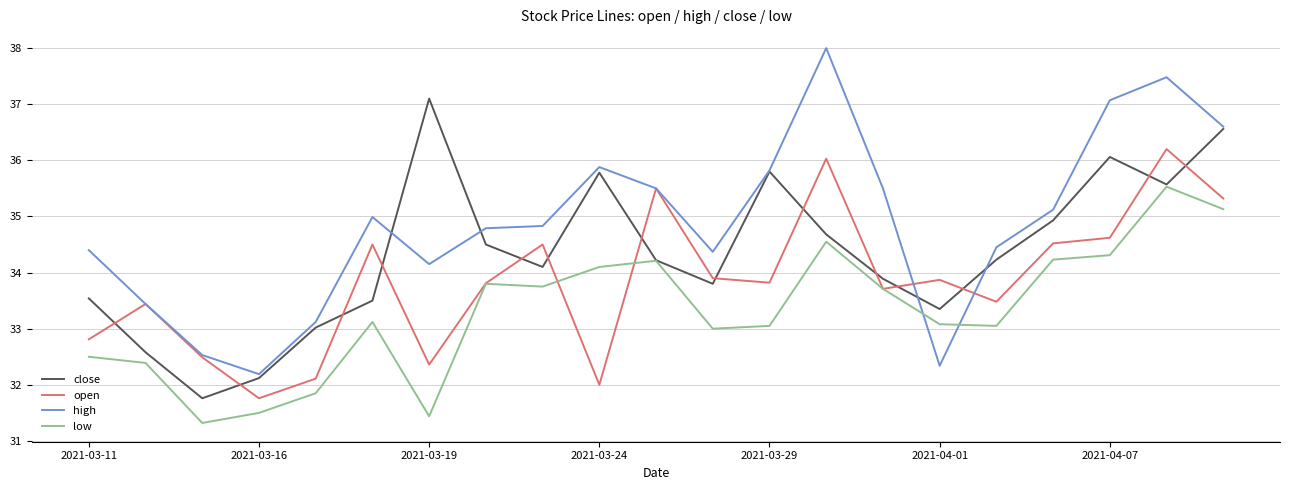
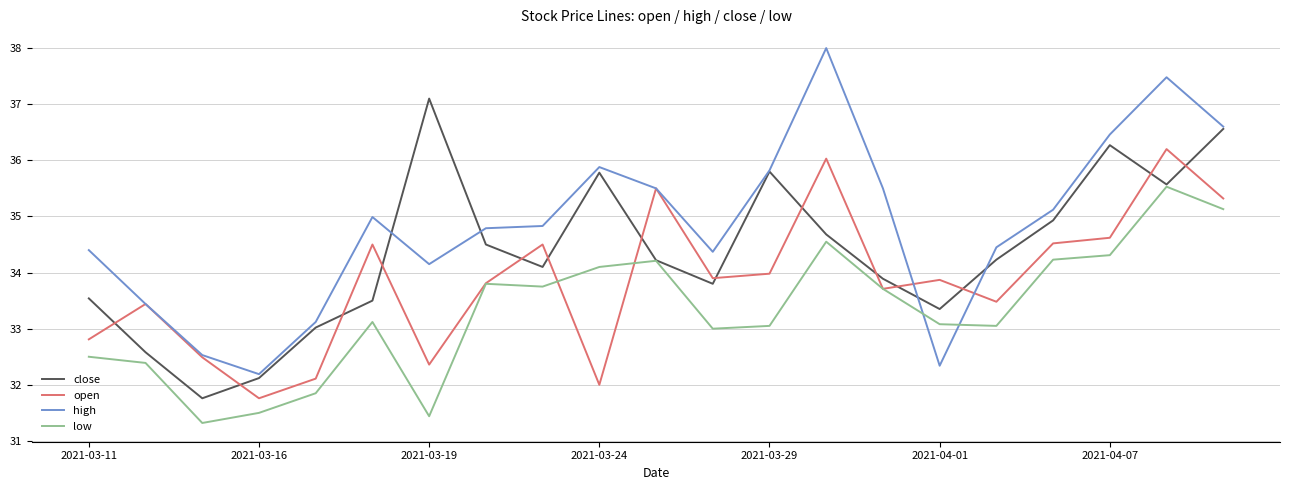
open, 2021-03-29: 33.8 -> 34.0
close, 2021-04-07: 36.1 -> 36.3
high, 2021-04-07: 37.1 -> 36.5
